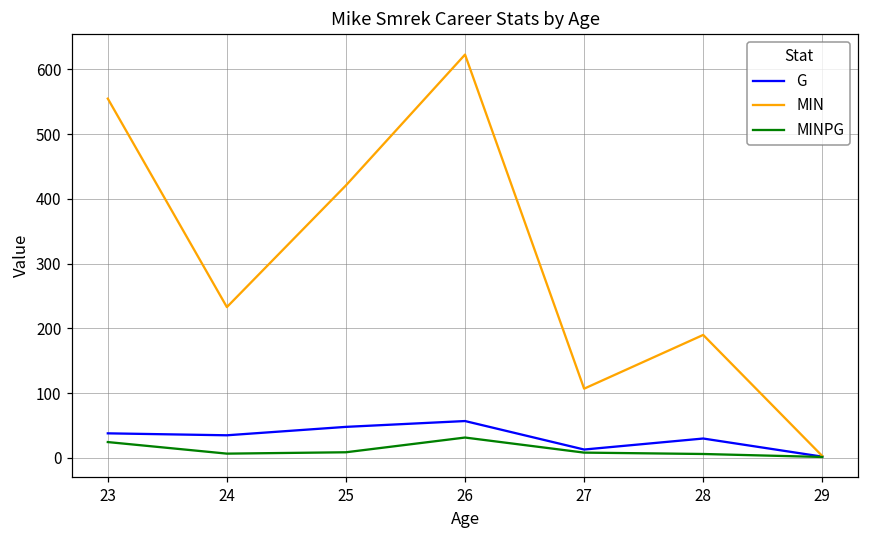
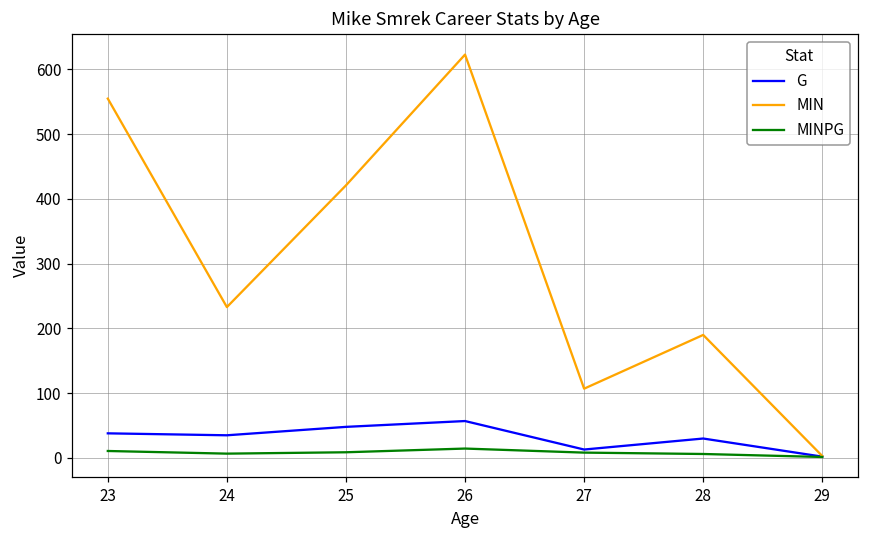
MINPG, 23: 20 -> 10
MINPG, 26: 30 -> 10
